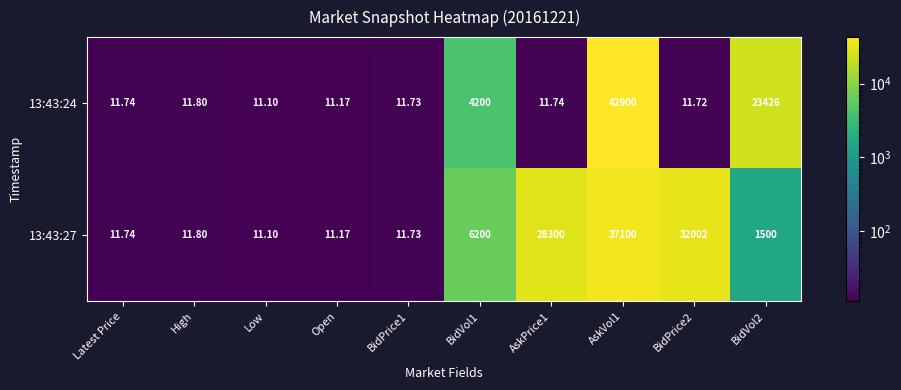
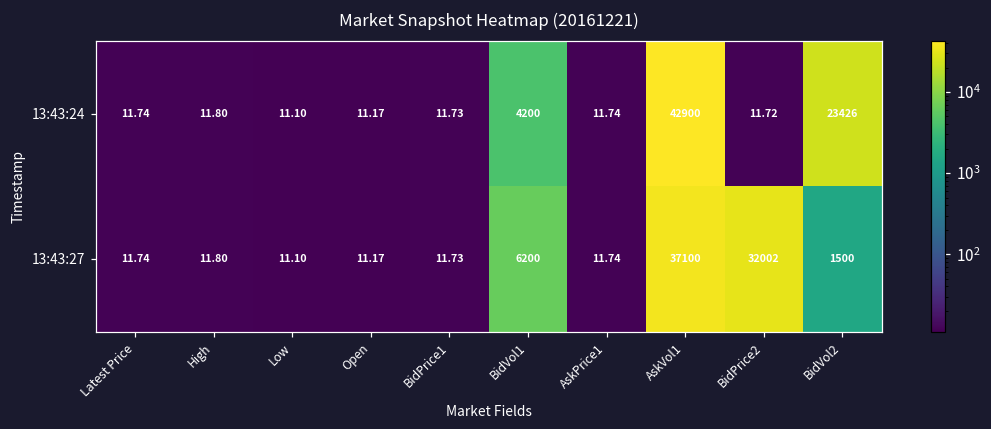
13:43:27, AskPrice1: 28300 -> 11.74
